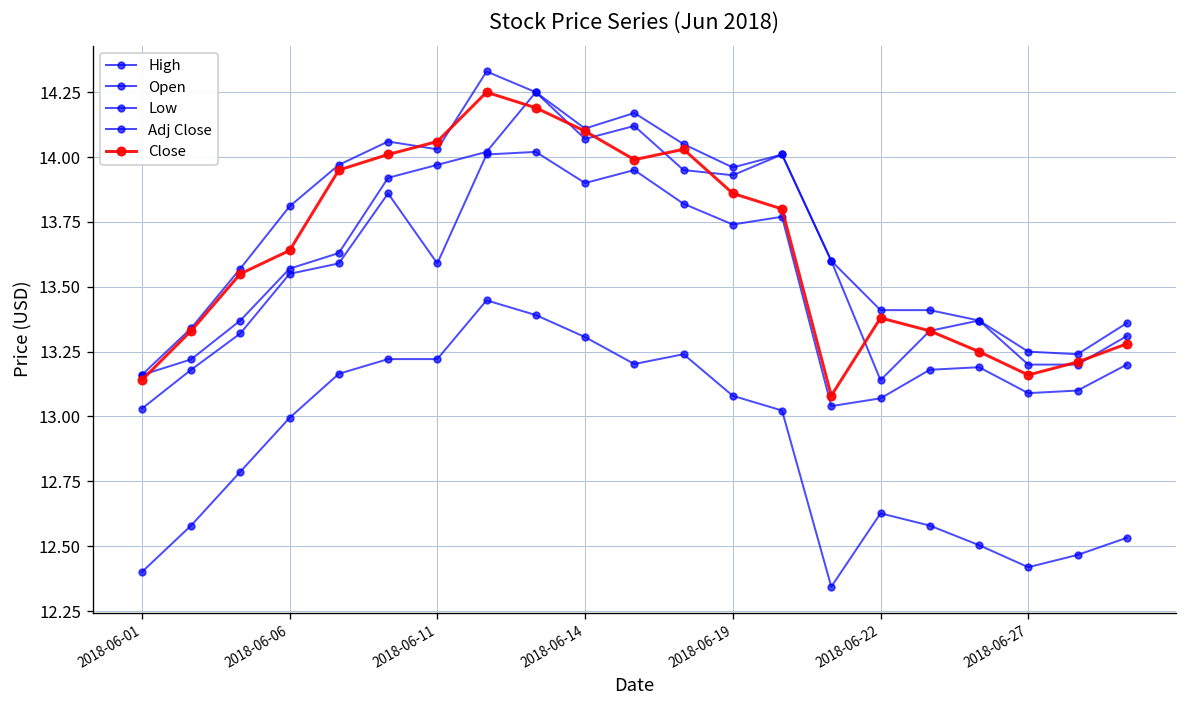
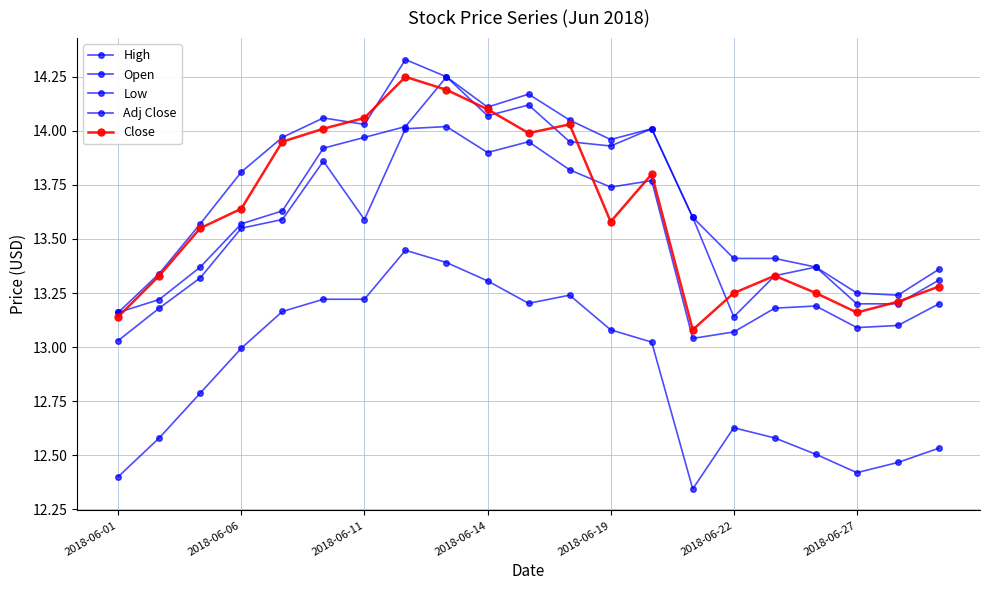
Close, 2018-06-19: 13.86 -> 13.58
Close, 2018-06-22: 13.38 -> 13.25
